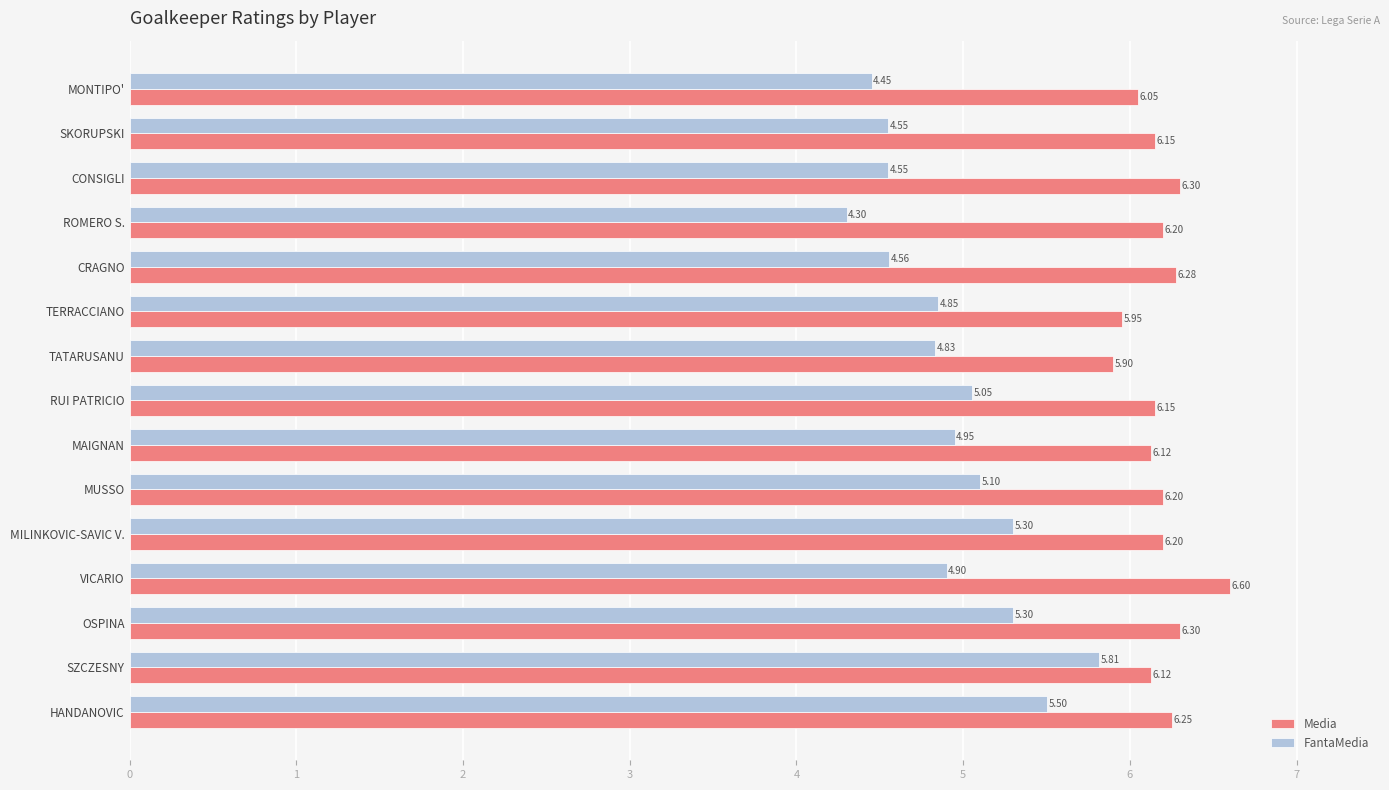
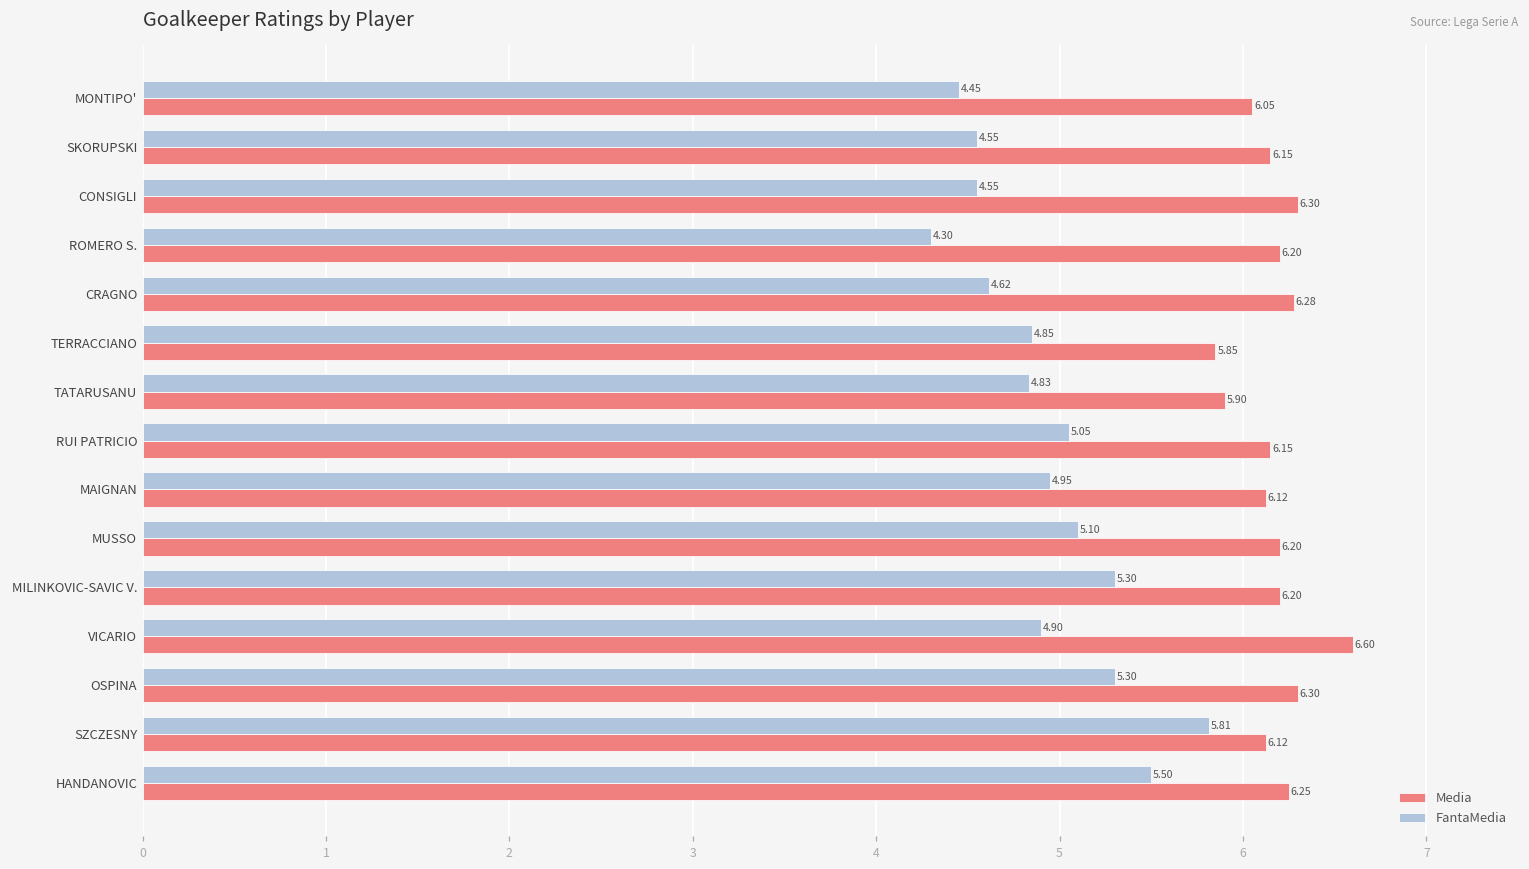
FantaMedia, CRAGNO: 4.56 -> 4.62
Media, TERRACCIANO: 5.95 -> 5.85
